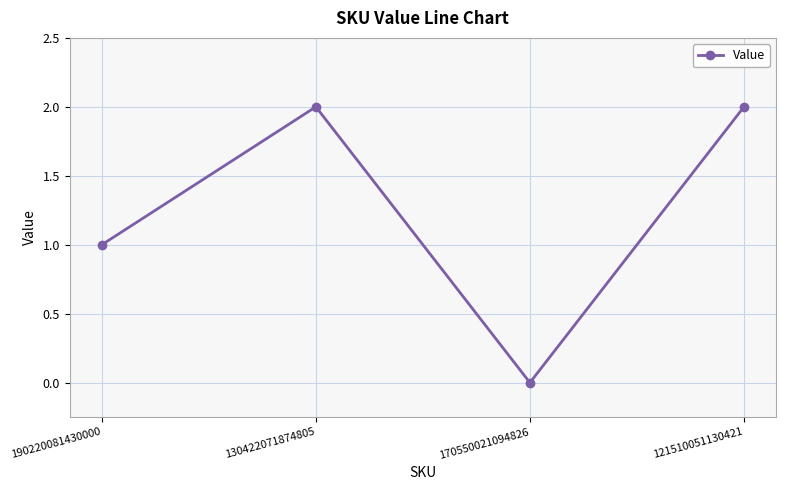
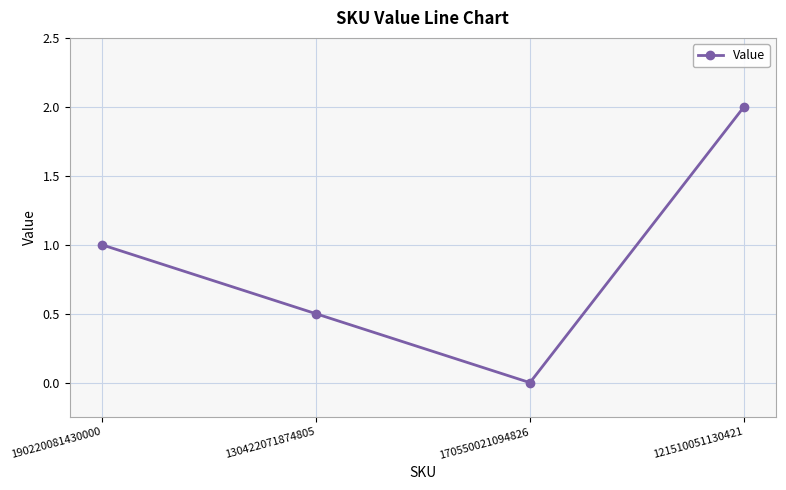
130422071874805: 2.00 -> 0.50
